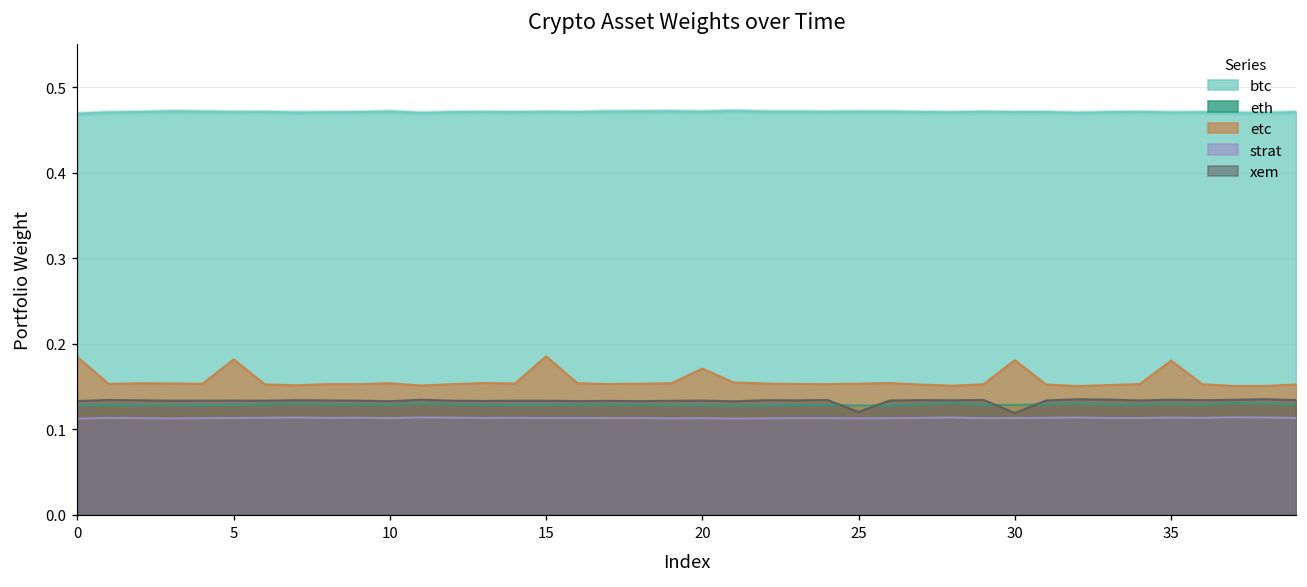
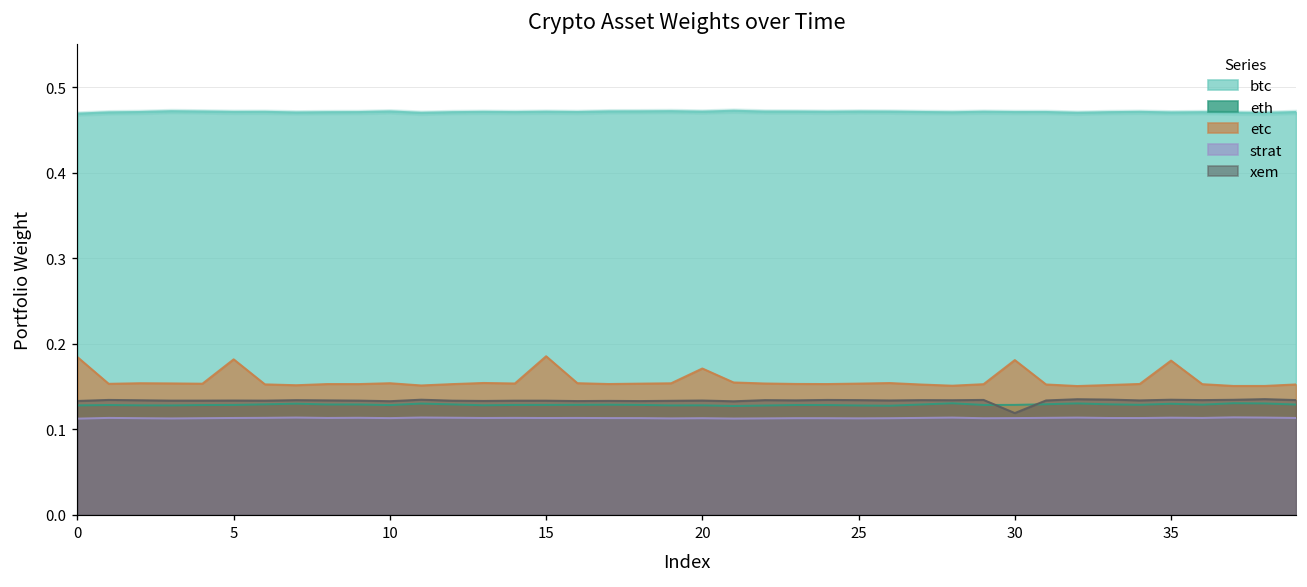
xem, 25: 0.12 -> 0.13
